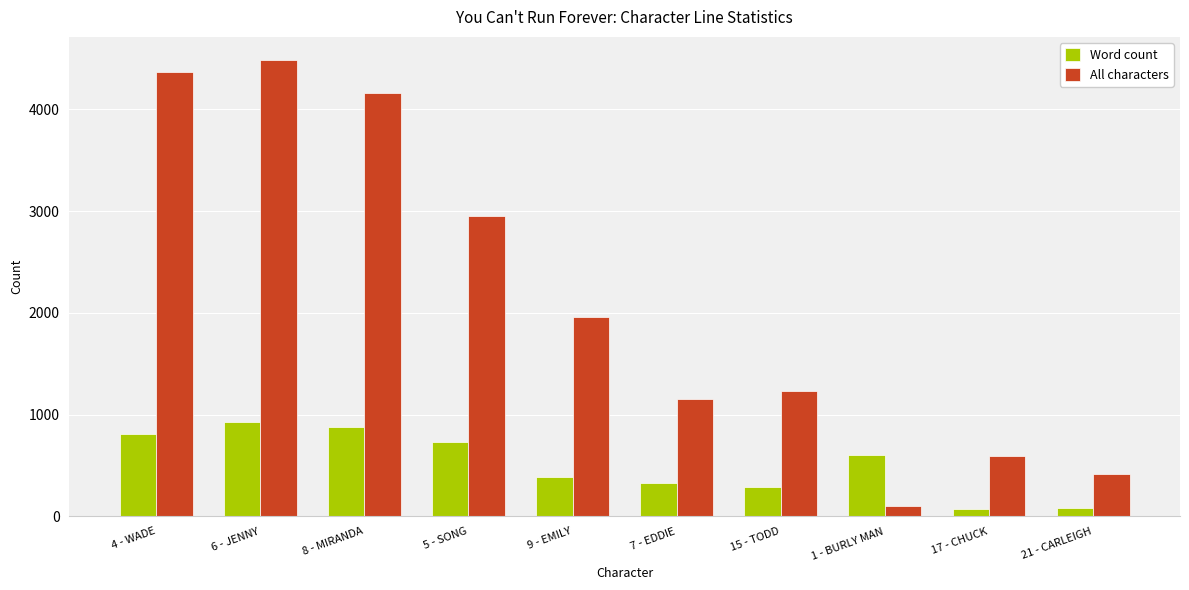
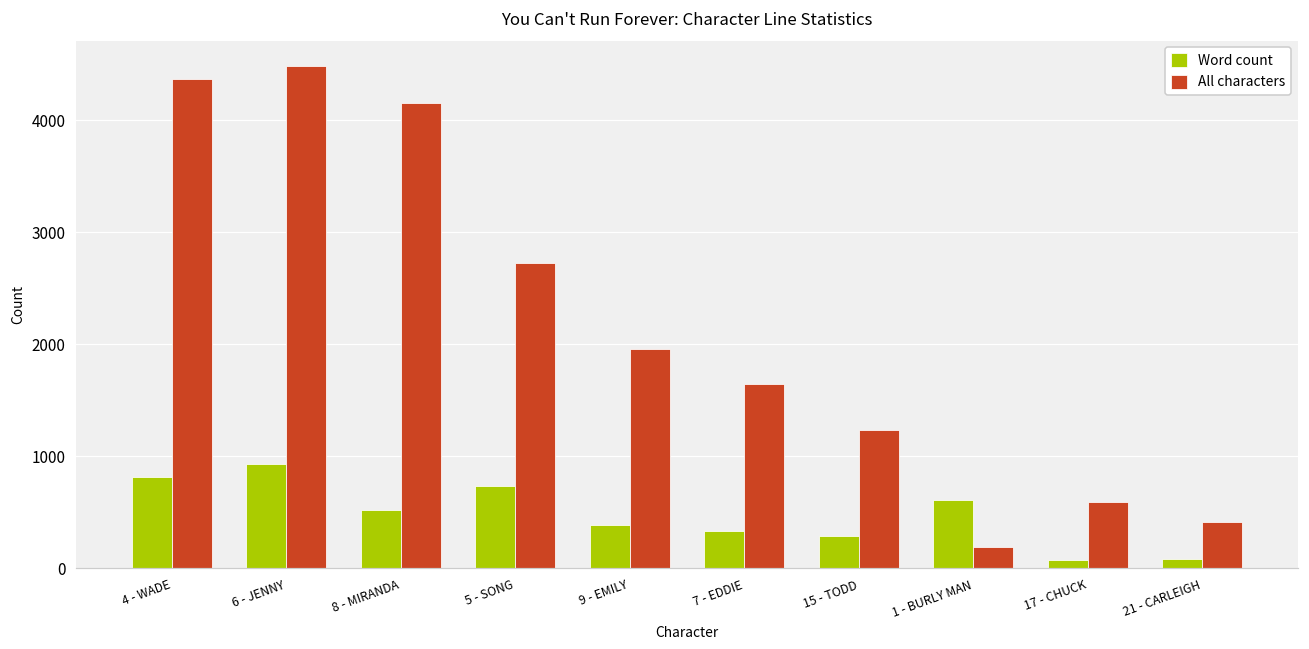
Word count, 8 - MIRANDA: 880 -> 520
All characters, 5 - SONG: 2950 -> 2720
All characters, 7 - EDDIE: 1150 -> 1650
All characters, 1 - BURLY MAN: 110 -> 190
